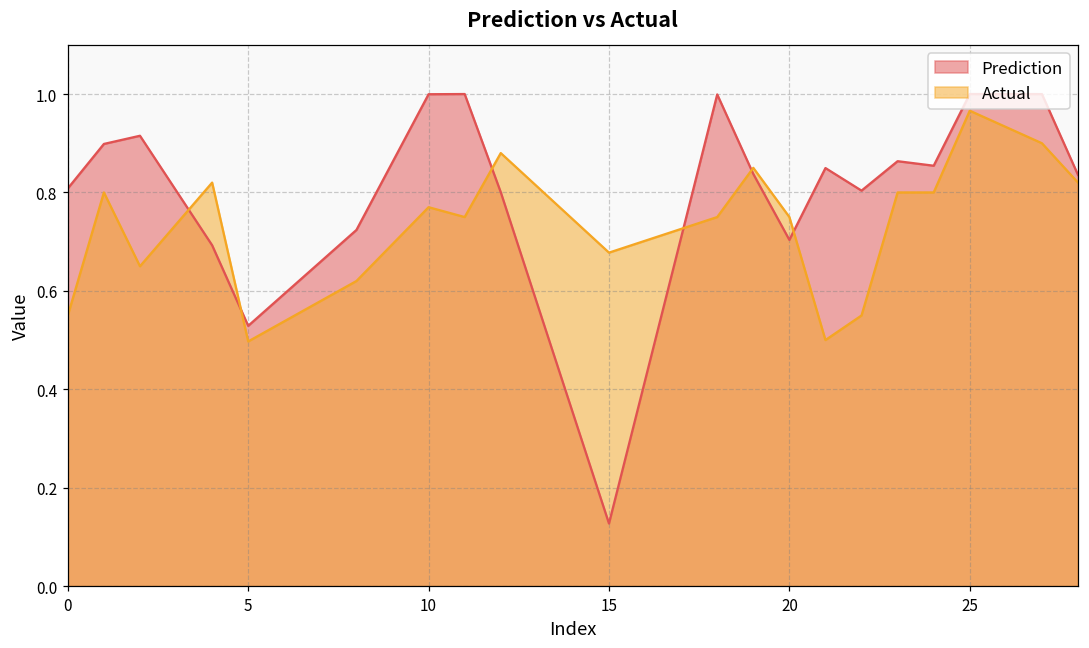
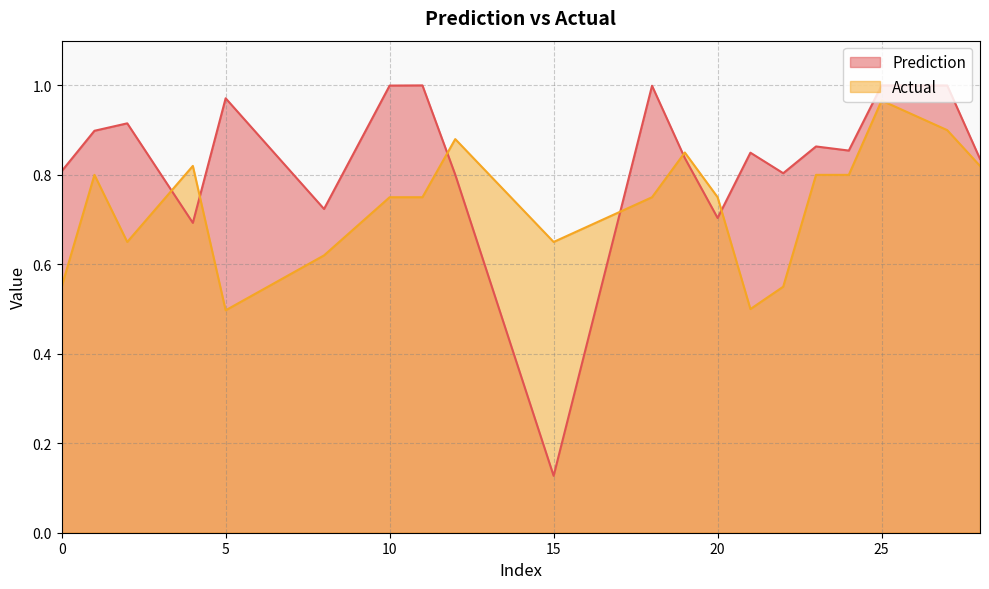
Prediction, 5: 0.53 -> 0.97
Actual, 10: 0.77 -> 0.75
Actual, 15: 0.68 -> 0.65
